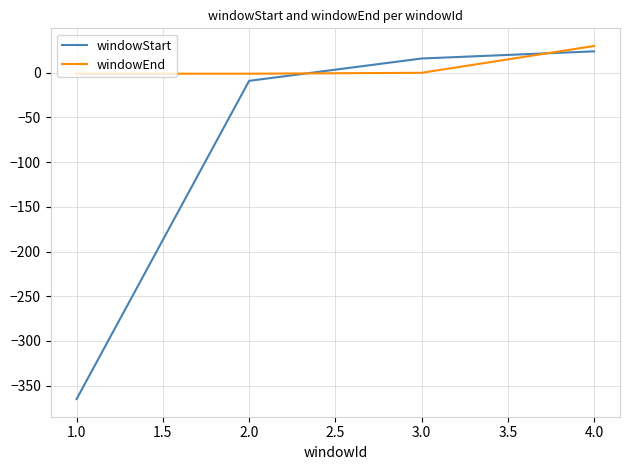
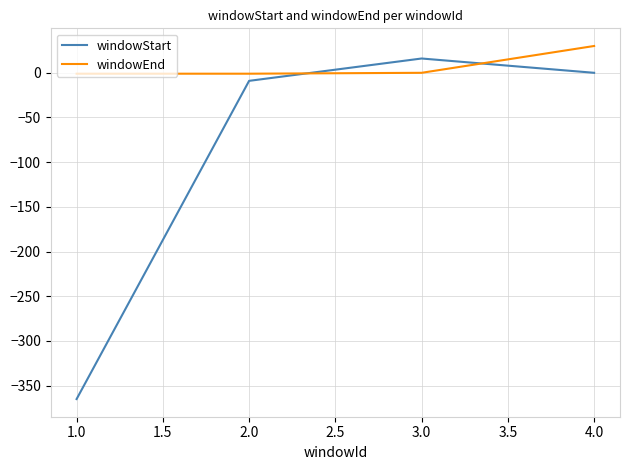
windowStart, 4.0: 20 -> 0
